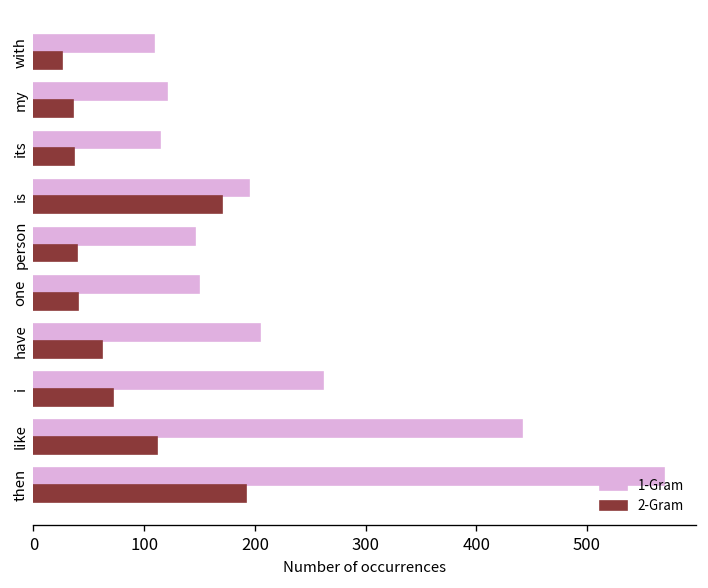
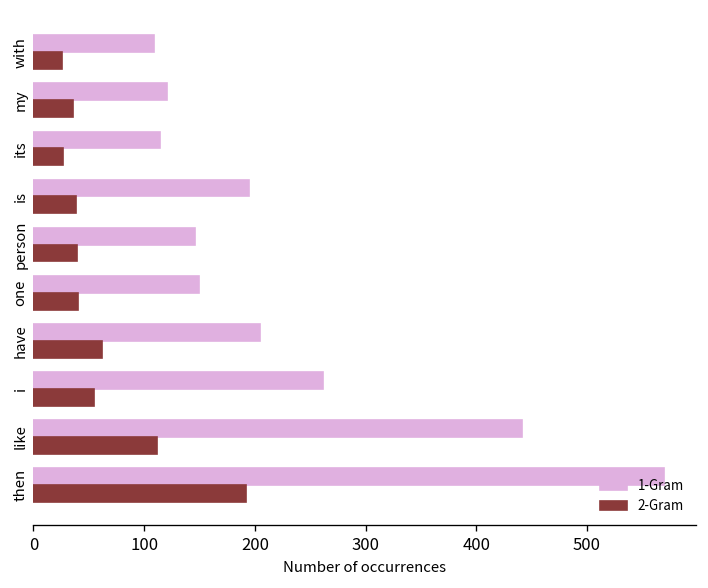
2-Gram, its: 40 -> 30
2-Gram, is: 170 -> 40
2-Gram, i: 70 -> 60
